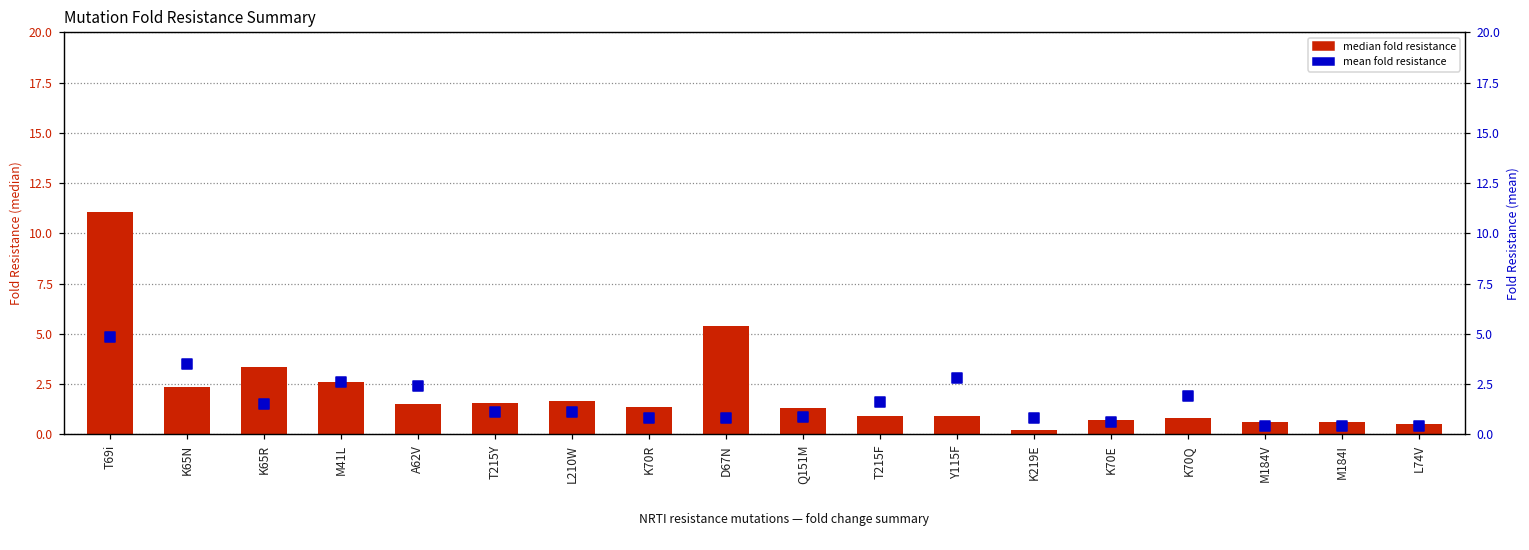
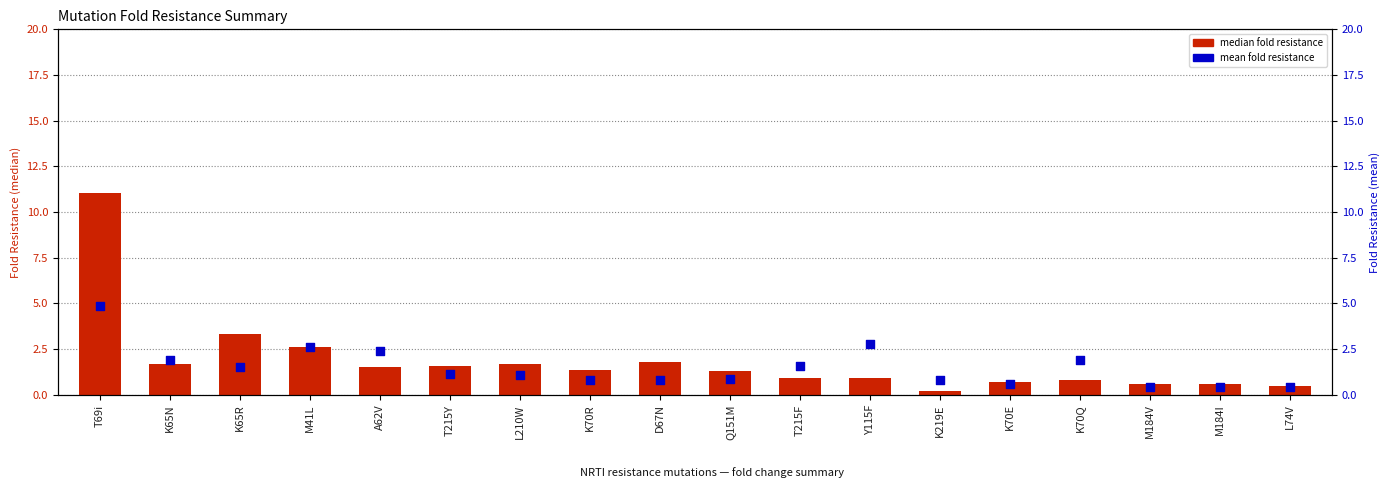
median fold resistance, K65N: 2.4 -> 1.7
median fold resistance, D67N: 5.4 -> 1.8
mean fold resistance, K65N: 3.5 -> 1.9
